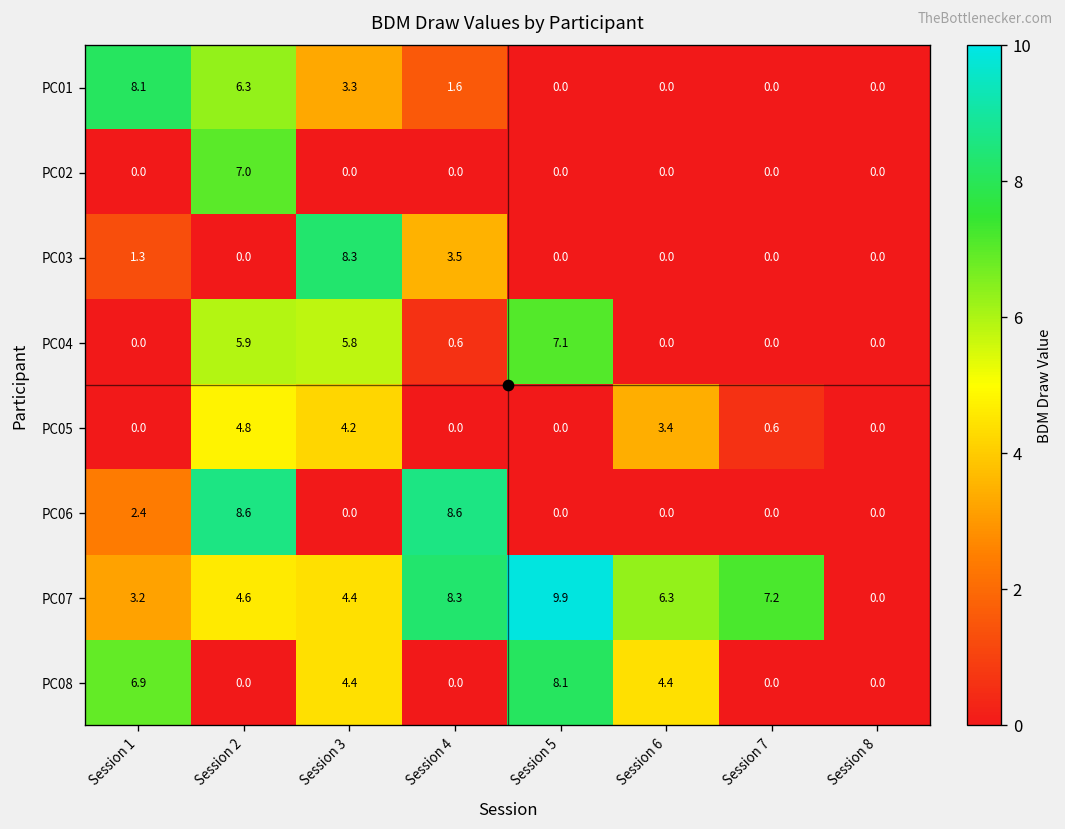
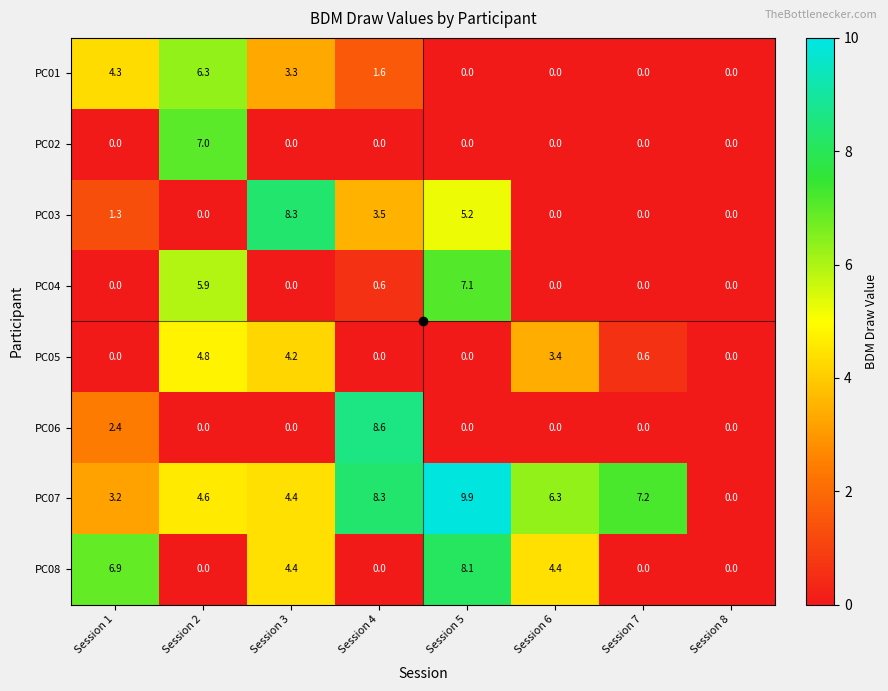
PC01, Session 1: 8.1 -> 4.3
PC03, Session 5: 0.0 -> 5.2
PC04, Session 3: 5.8 -> 0.0
PC06, Session 2: 8.6 -> 0.0
